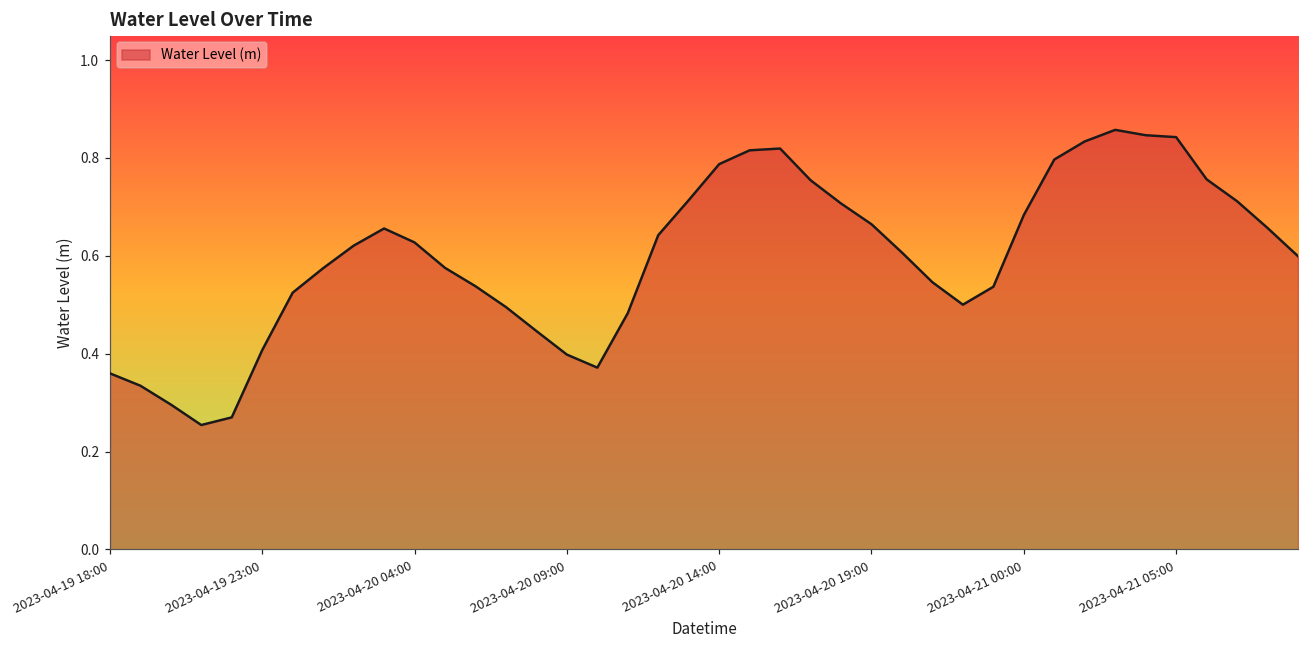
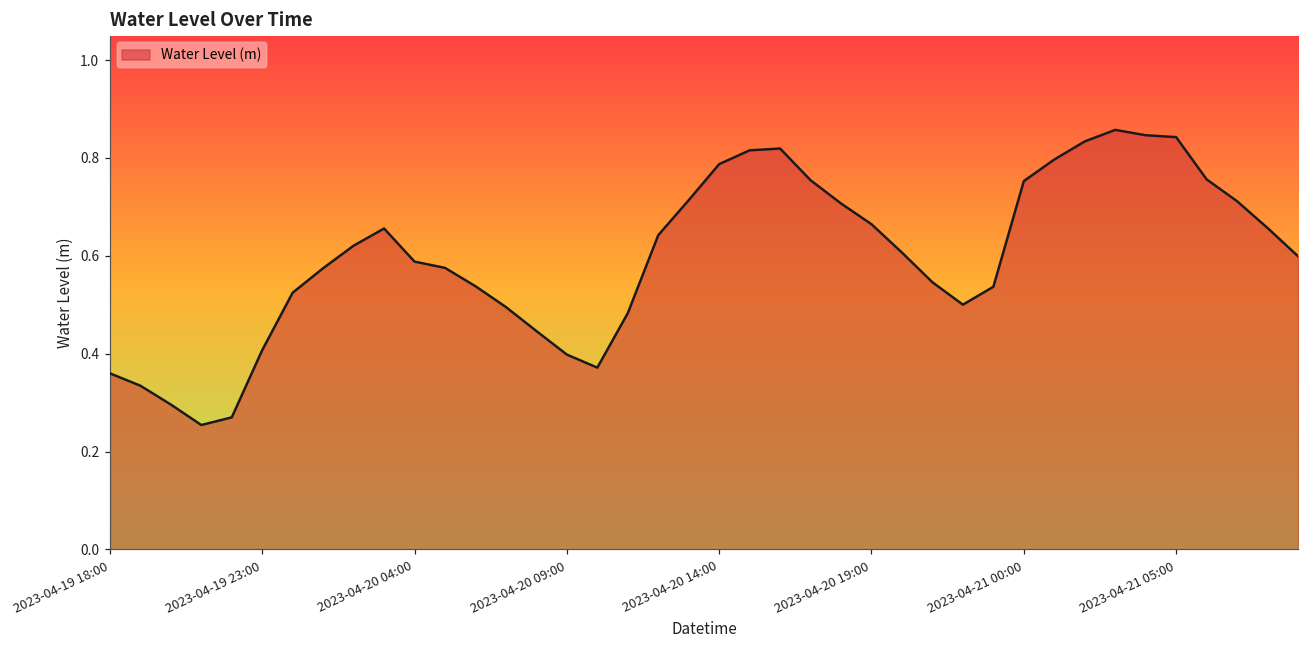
2023-04-20 04:00: 0.63 -> 0.59
2023-04-21 00:00: 0.68 -> 0.75
